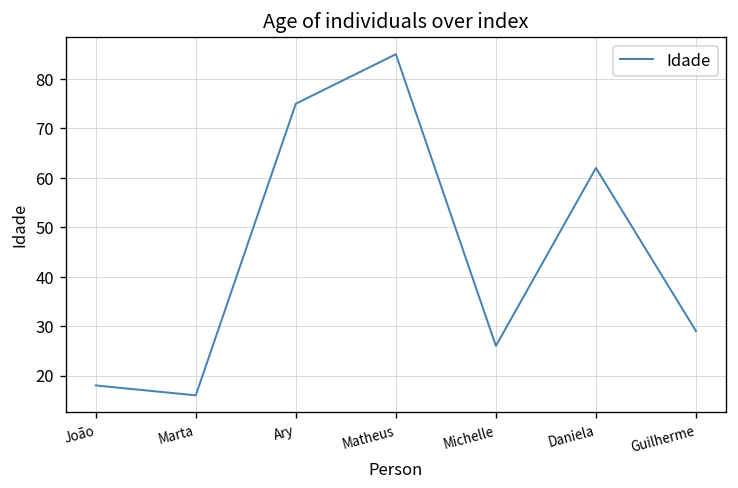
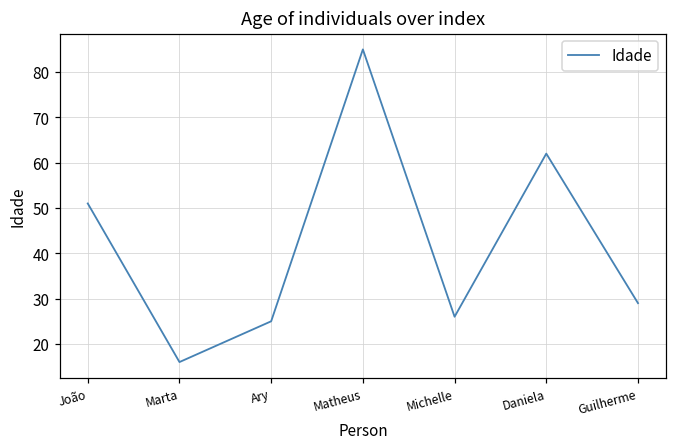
João: 18 -> 51
Ary: 75 -> 25
